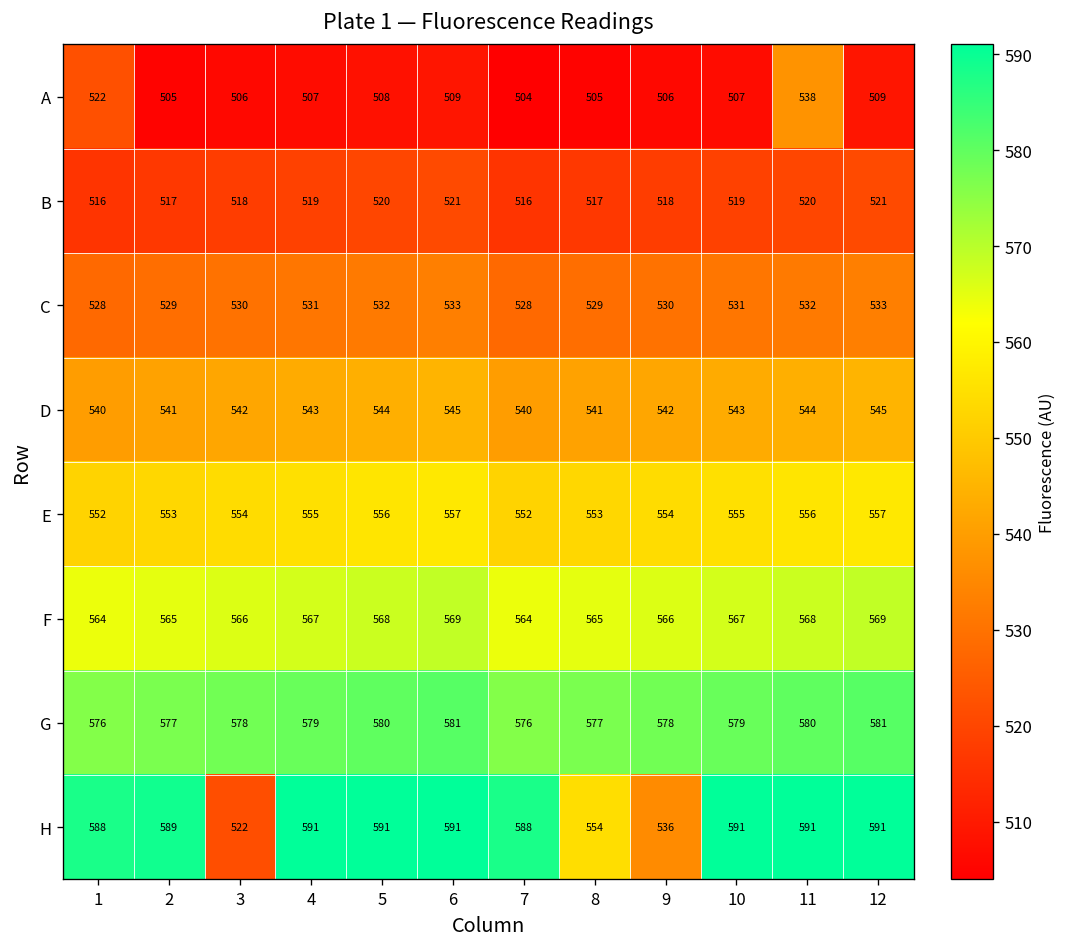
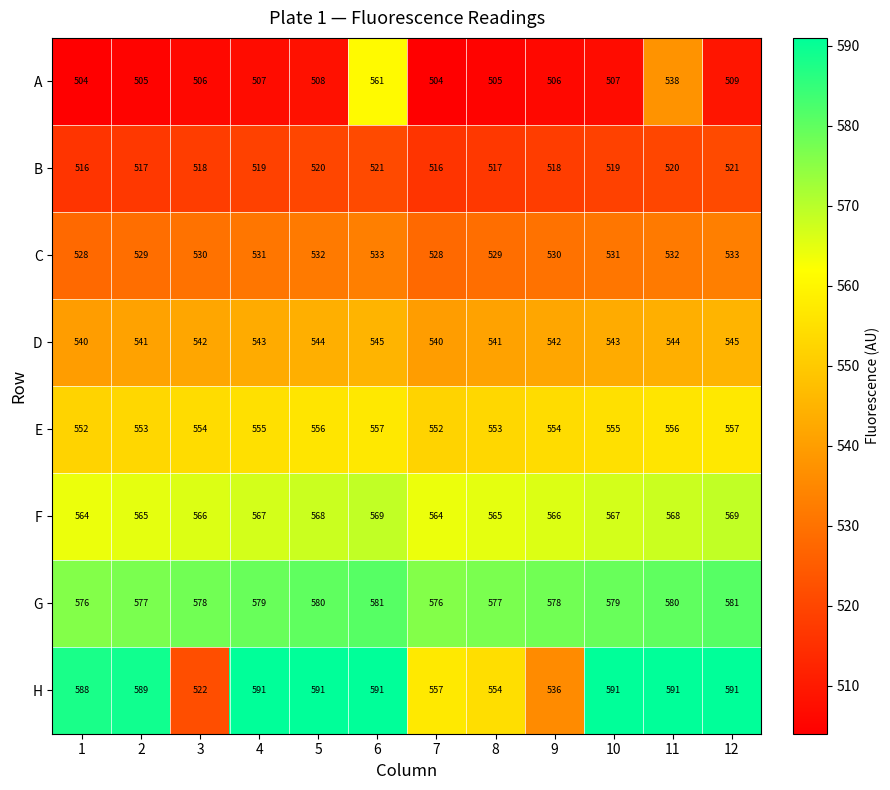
A, 1: 522 -> 504
A, 6: 509 -> 561
H, 7: 588 -> 557
